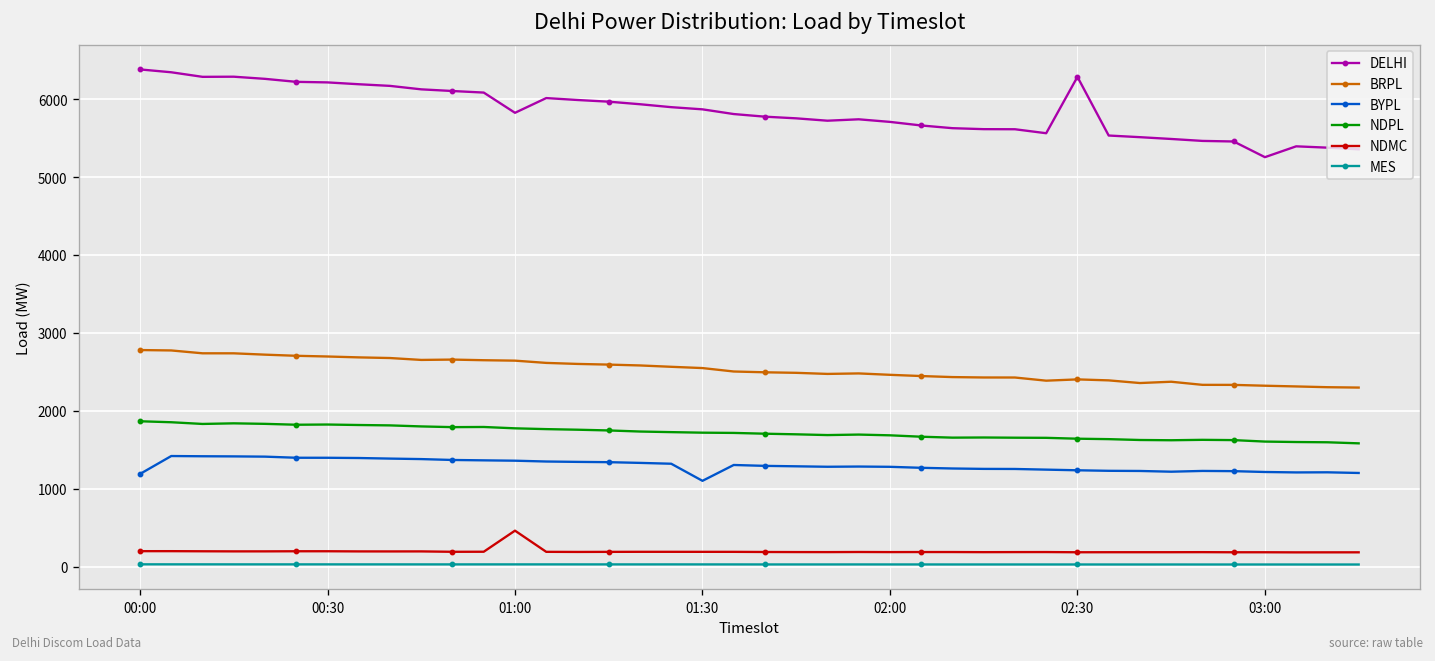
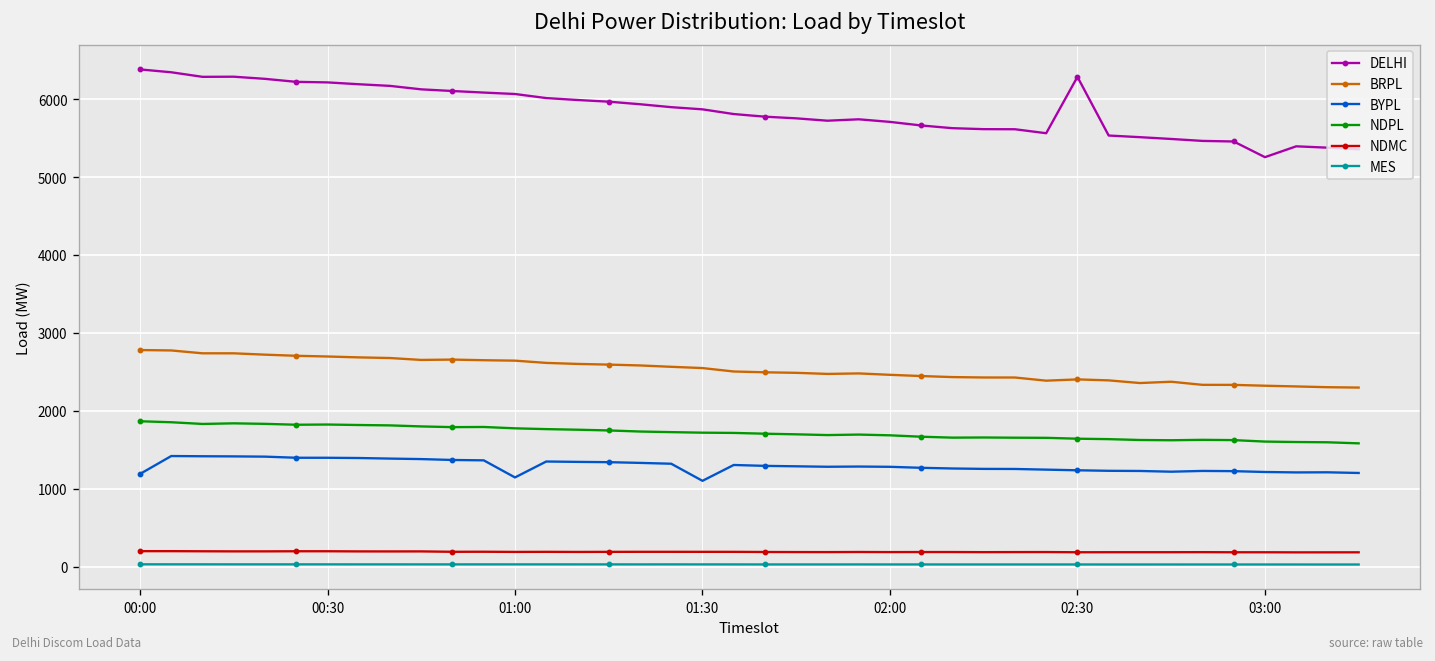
DELHI, 01:00: 5800 -> 6100
BYPL, 01:00: 1400 -> 1100
NDMC, 01:00: 500 -> 200
